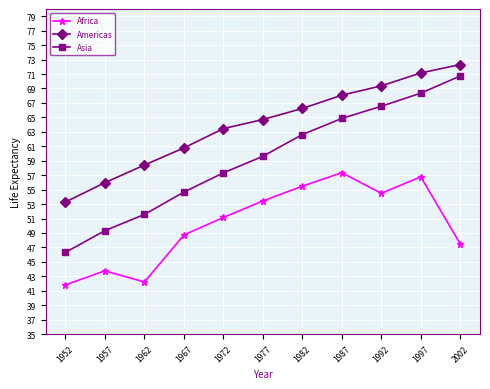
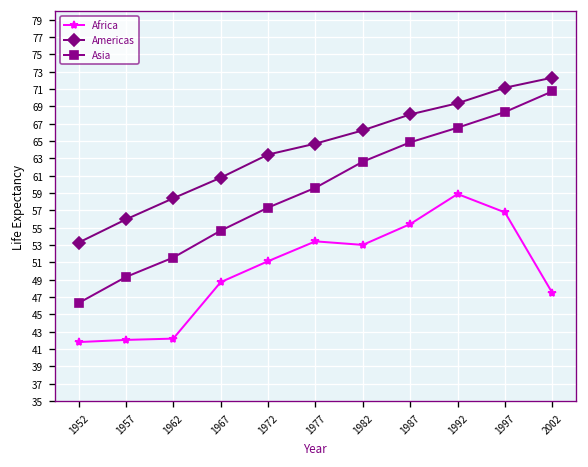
Africa, 1957: 44 -> 42
Africa, 1982: 55 -> 53
Africa, 1987: 57 -> 55
Africa, 1992: 54 -> 59
